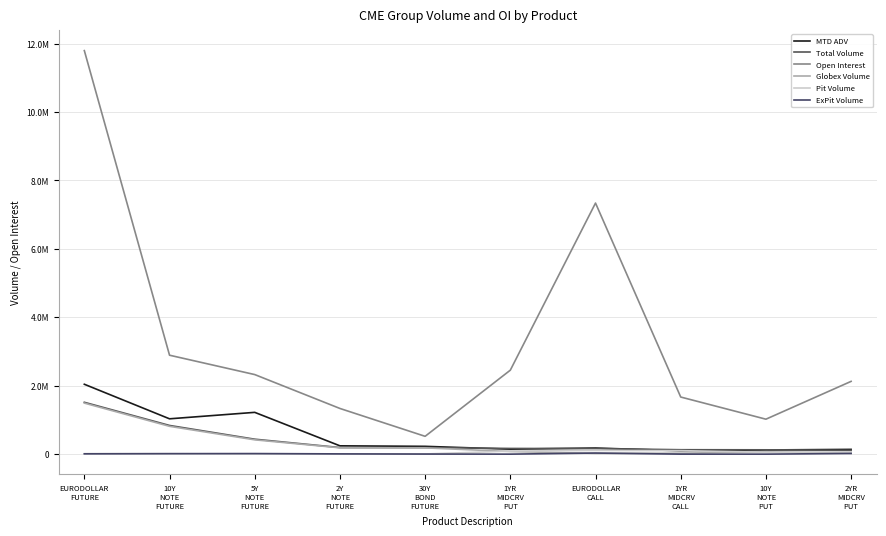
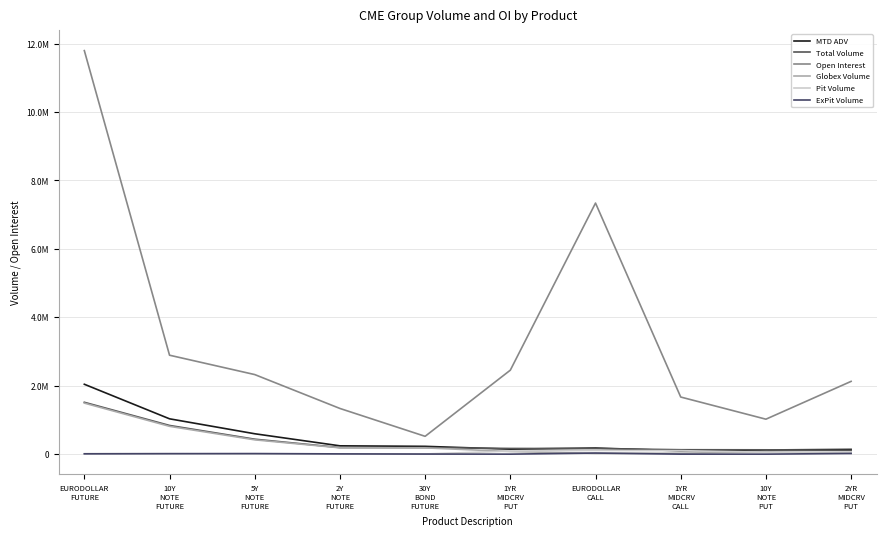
MTD ADV, 5Y NOTE FUTURE: 1200000 -> 600000
